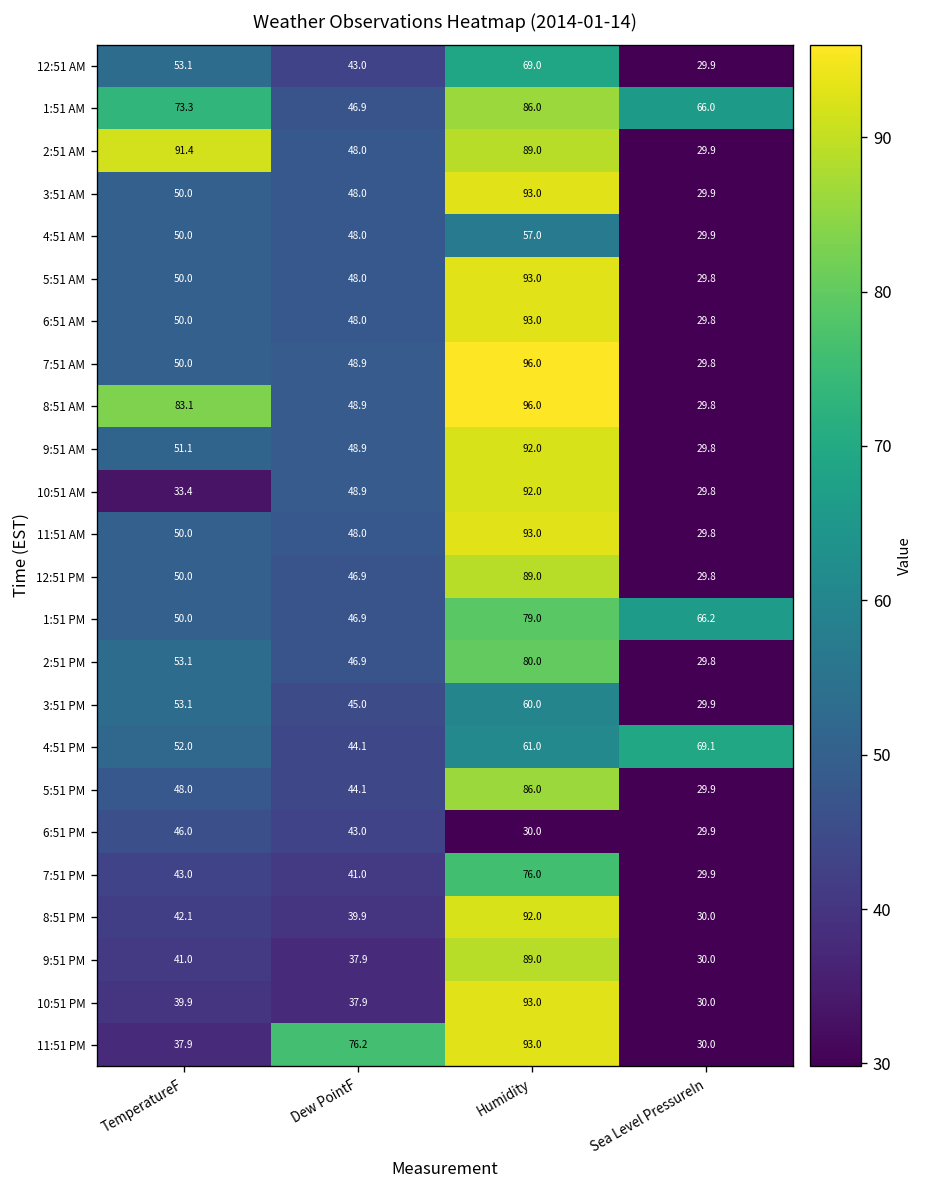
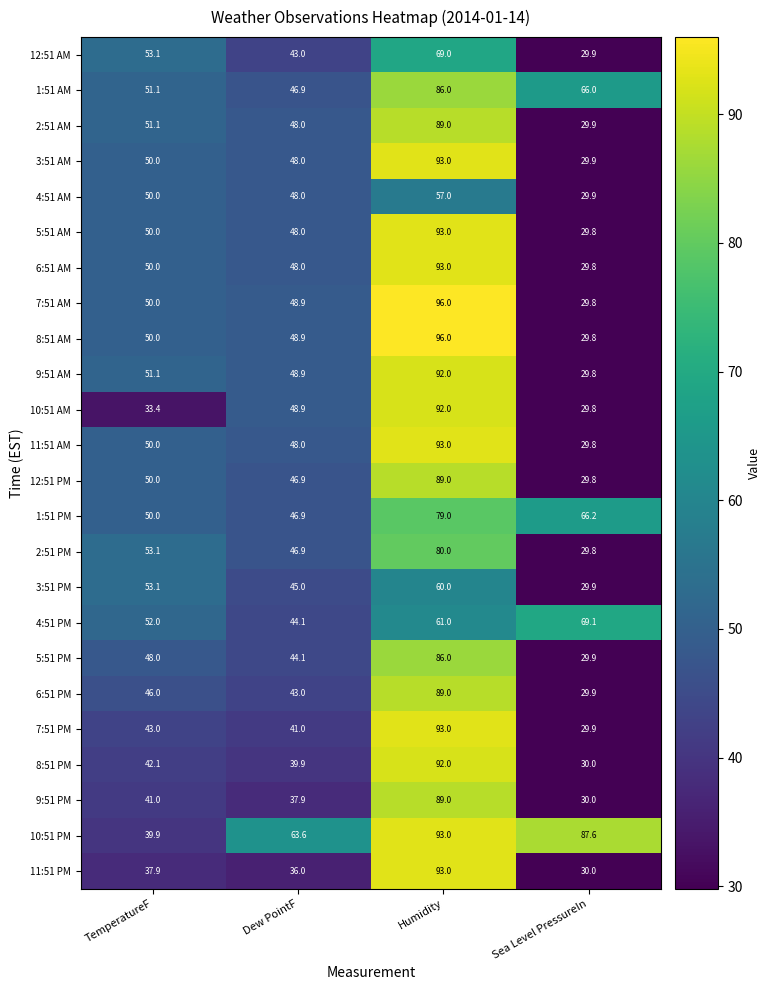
1:51 AM, TemperatureF: 73.3 -> 51.1
2:51 AM, TemperatureF: 91.4 -> 51.1
8:51 AM, TemperatureF: 83.1 -> 50.0
6:51 PM, Humidity: 30.0 -> 89.0
7:51 PM, Humidity: 76.0 -> 93.0
10:51 PM, Dew PointF: 37.9 -> 63.6
10:51 PM, Sea Level PressureIn: 30.0 -> 87.6
11:51 PM, Dew PointF: 76.2 -> 36.0
